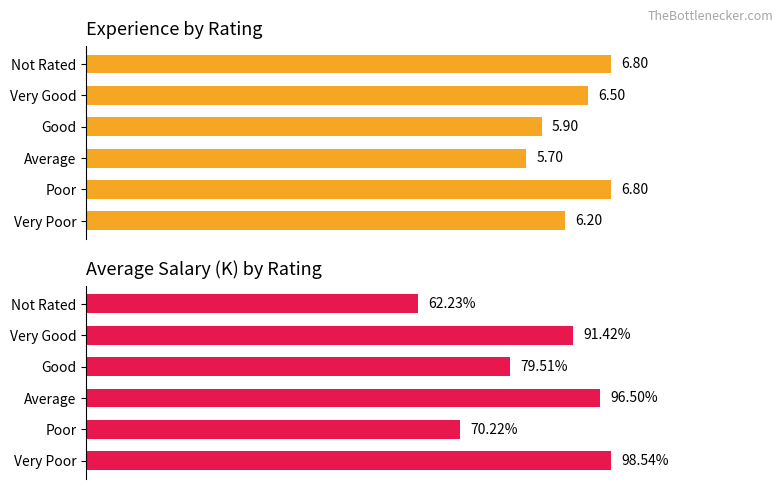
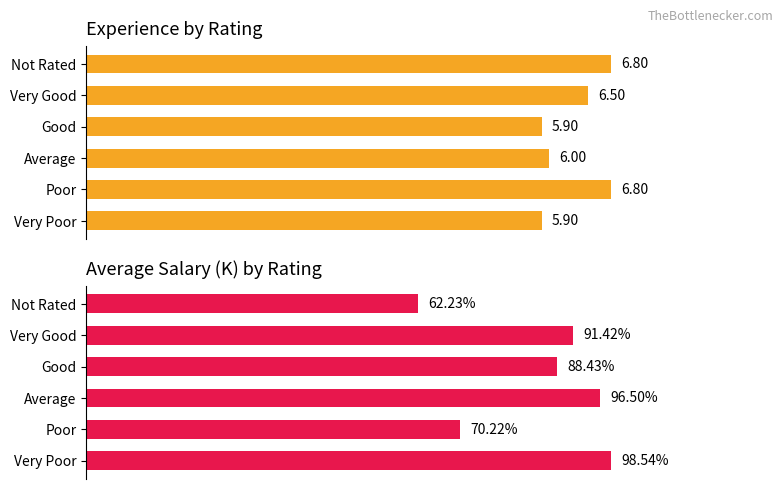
Experience by Rating, Average: 5.70 -> 6.00
Experience by Rating, Very Poor: 6.20 -> 5.90
Average Salary (K) by Rating, Good: 79.51% -> 88.43%
